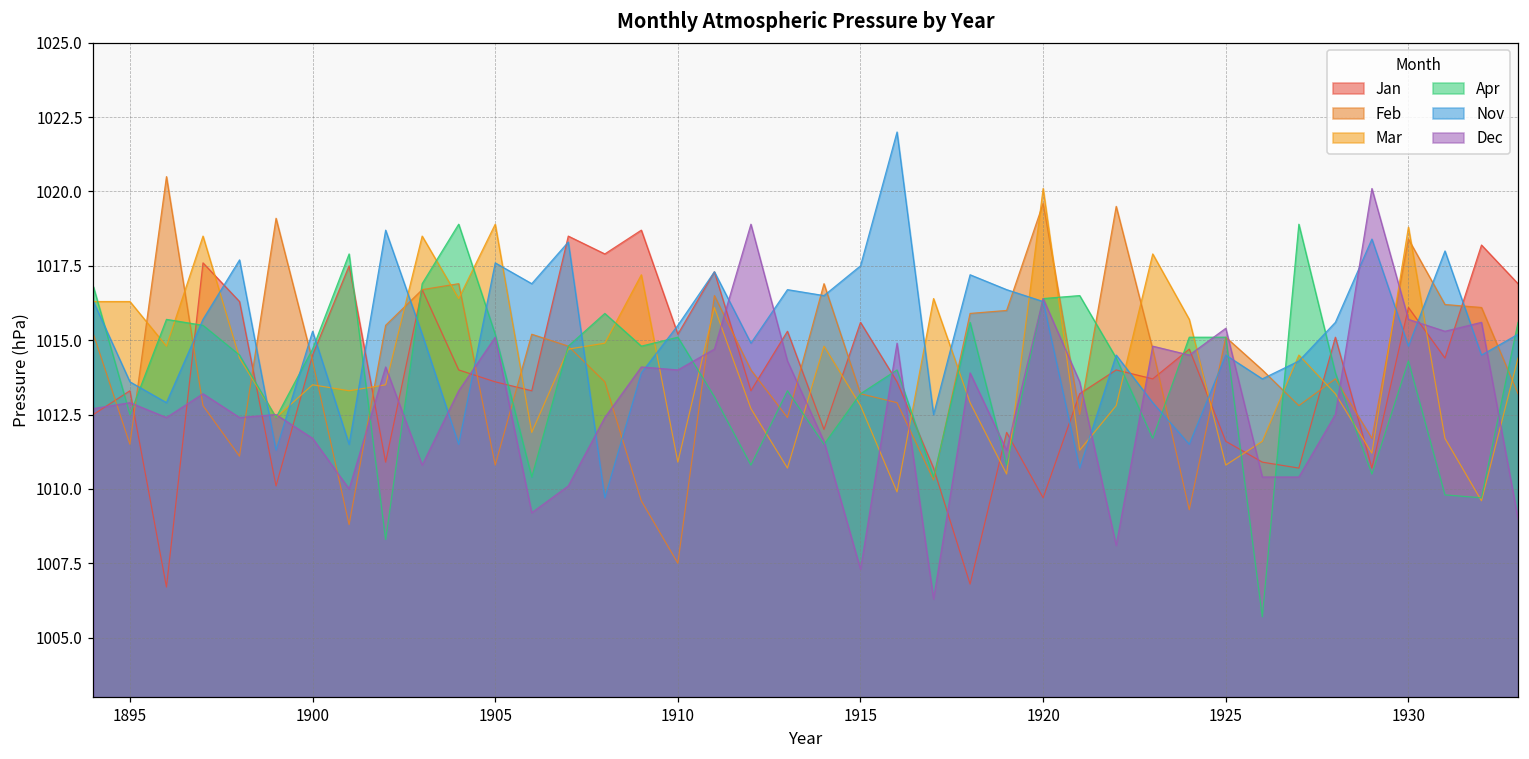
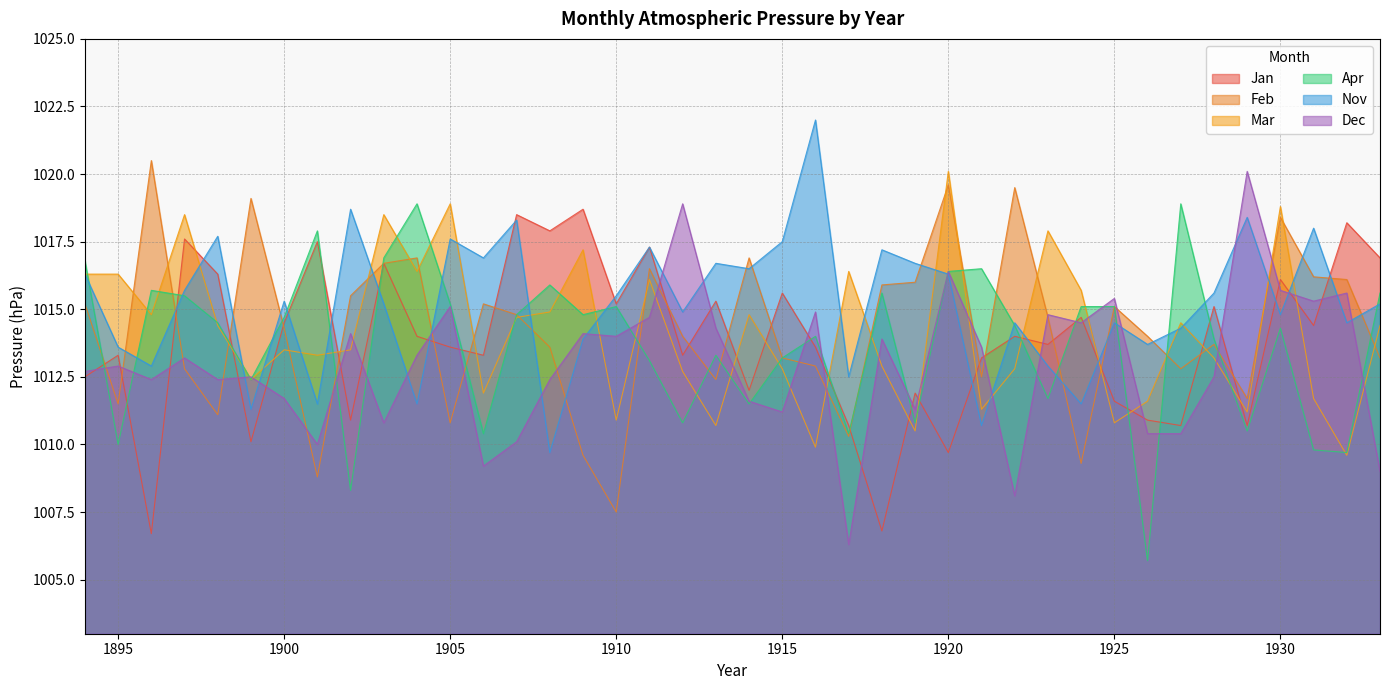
Apr, 1895: 1012.5 -> 1010.0
Dec, 1915: 1007.3 -> 1011.2
